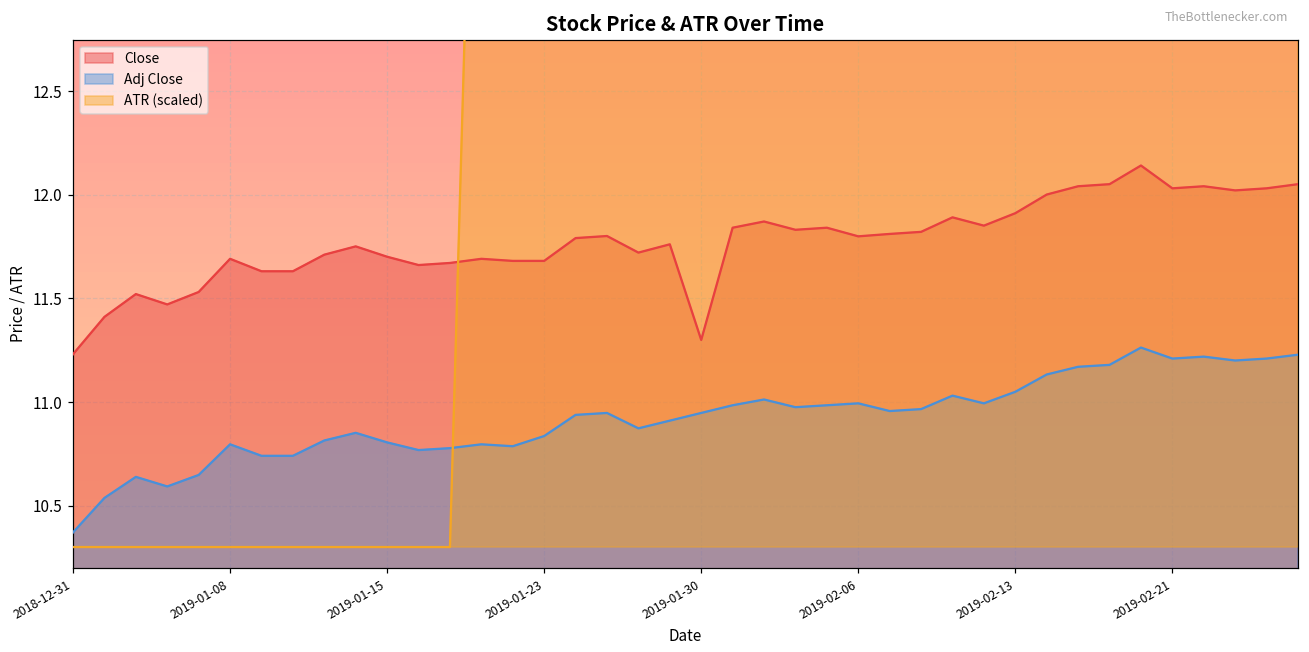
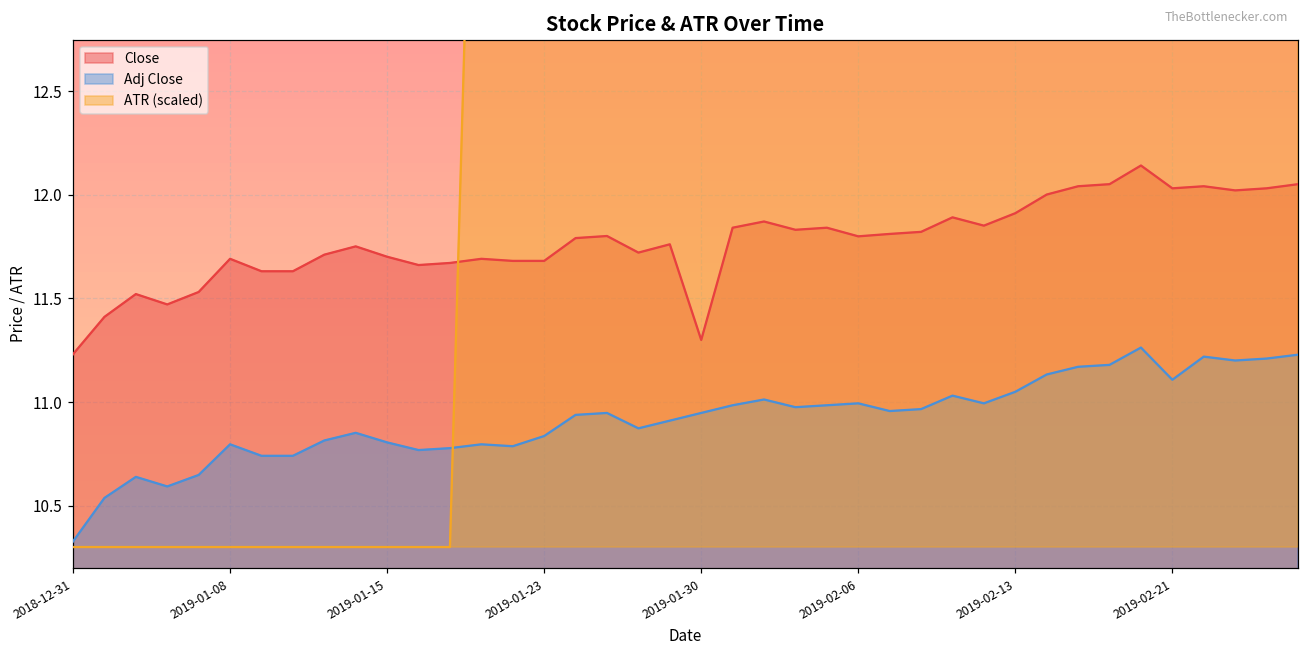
Adj Close, 2018-12-31: 10.37 -> 10.33
Adj Close, 2019-02-21: 11.21 -> 11.11
